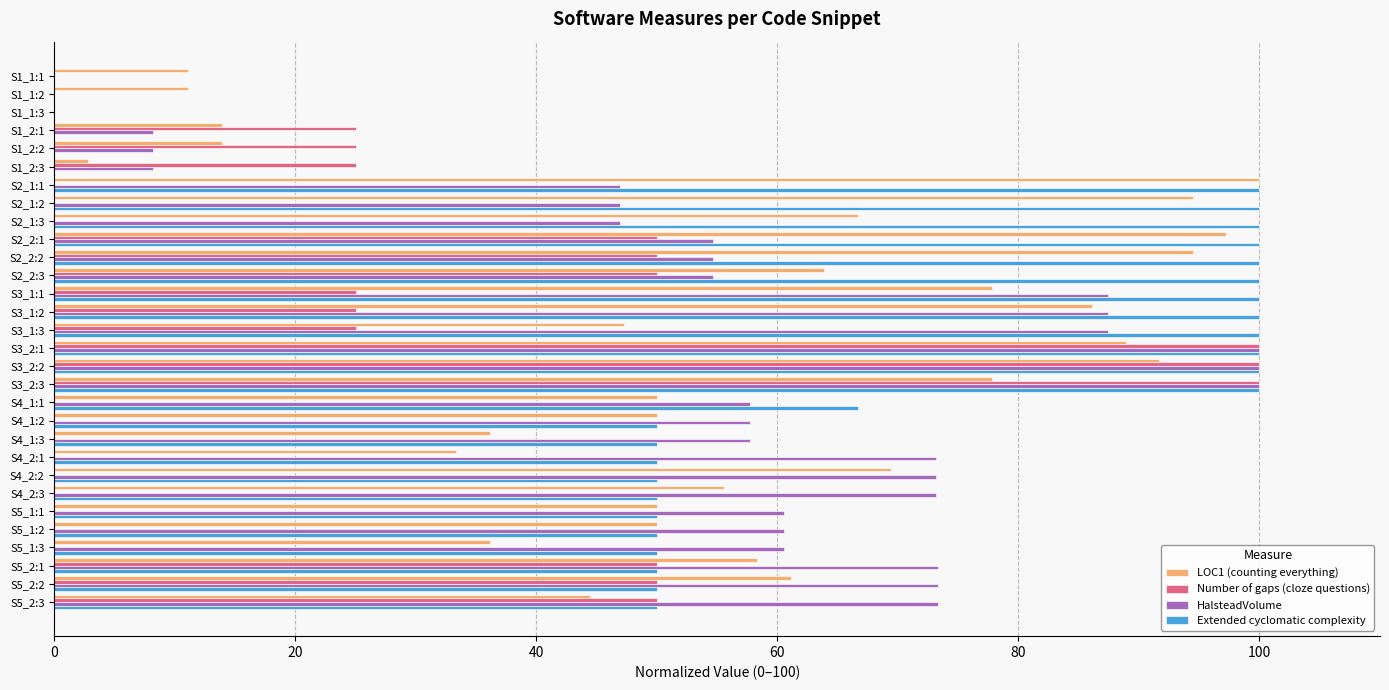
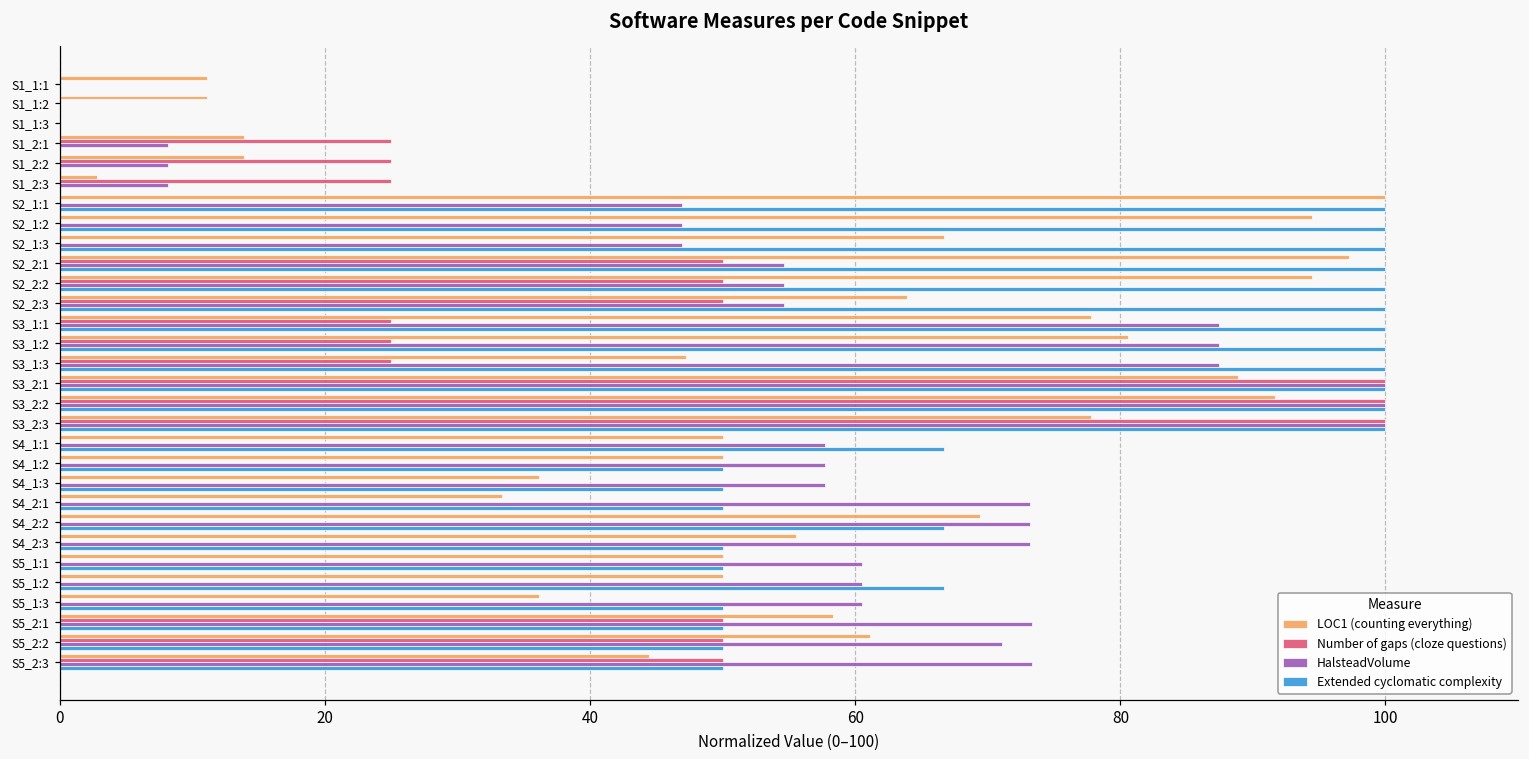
LOC1 (counting everything), S3_1:2: 86.1 -> 80.6
Extended cyclomatic complexity, S4_2:2: 50.0 -> 66.7
Extended cyclomatic complexity, S5_1:2: 50.0 -> 66.7
HalsteadVolume, S5_2:2: 73.3 -> 71.1
